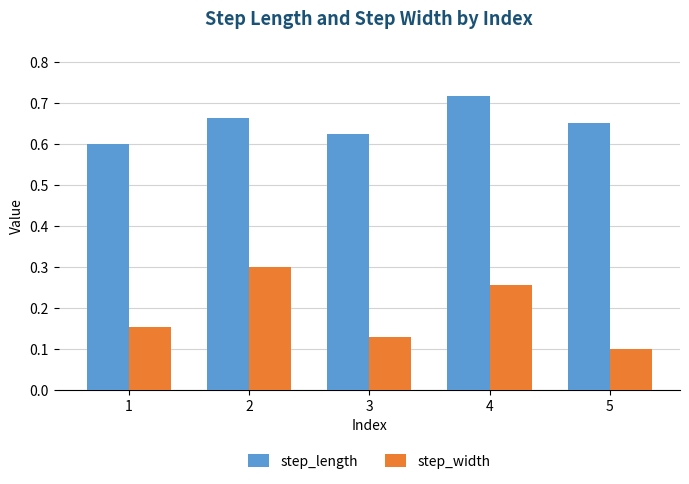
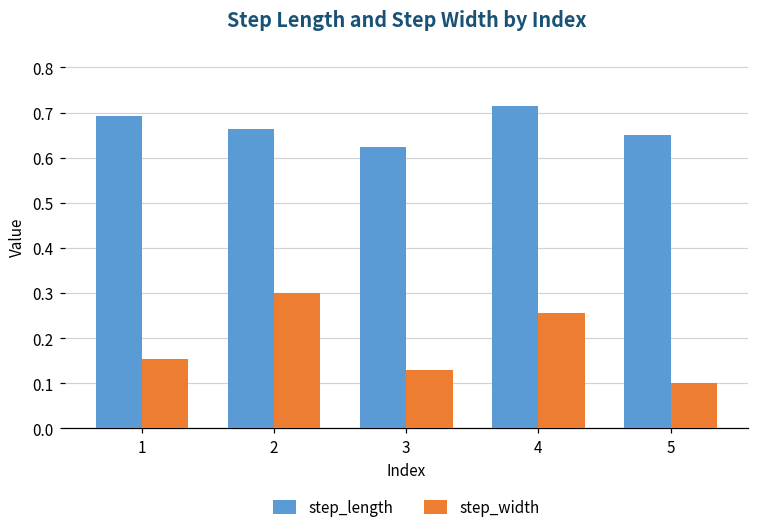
step_length, 1: 0.60 -> 0.69
